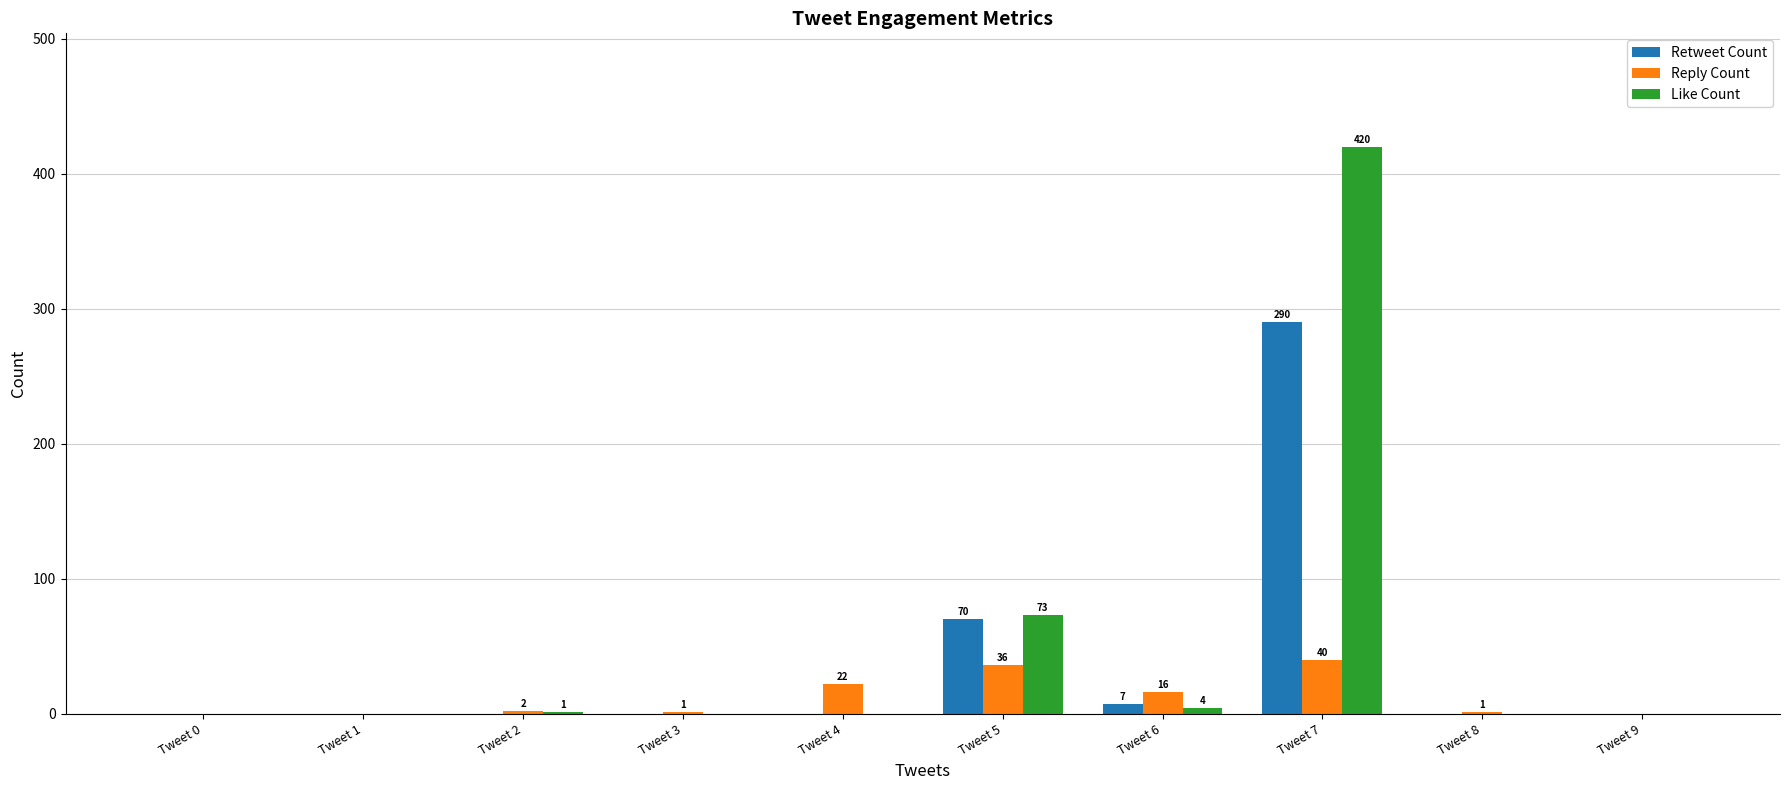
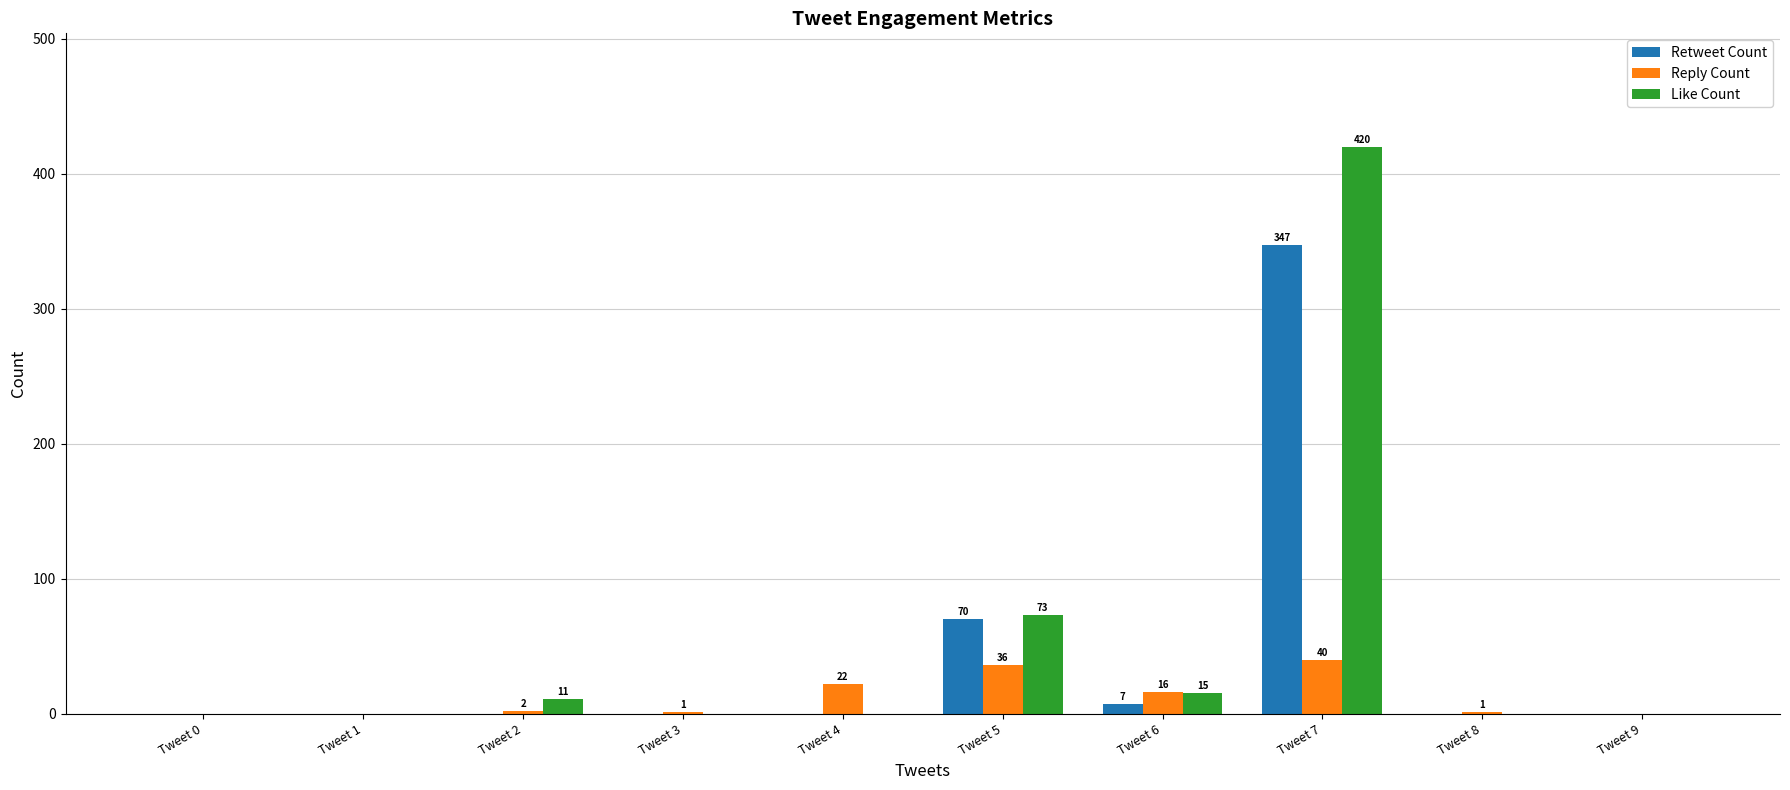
Like Count, Tweet 2: 1 -> 11
Like Count, Tweet 6: 4 -> 15
Retweet Count, Tweet 7: 290 -> 347
